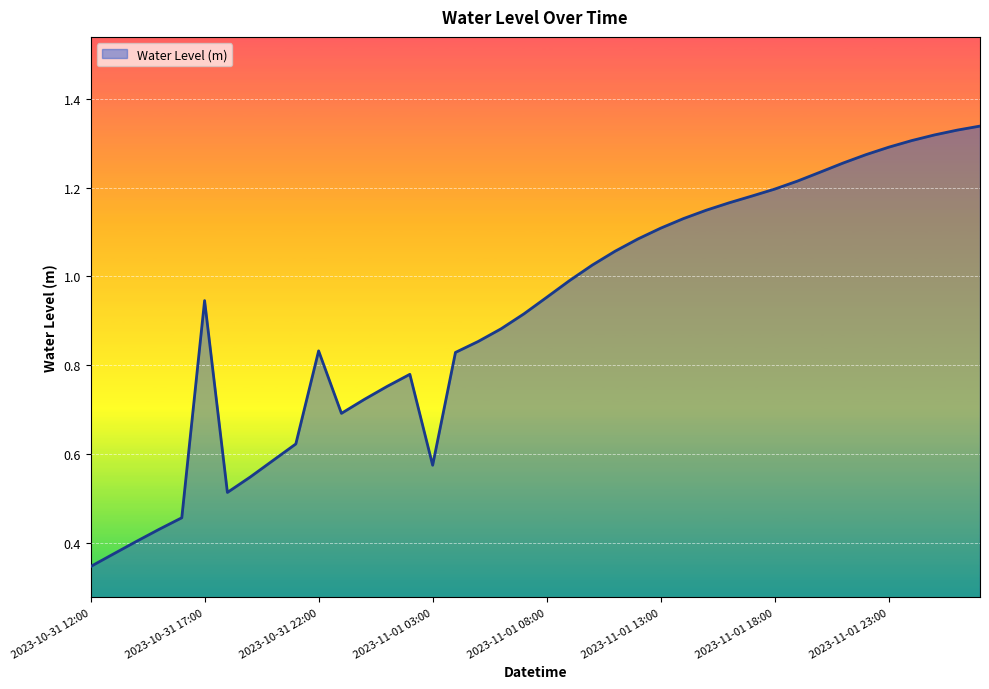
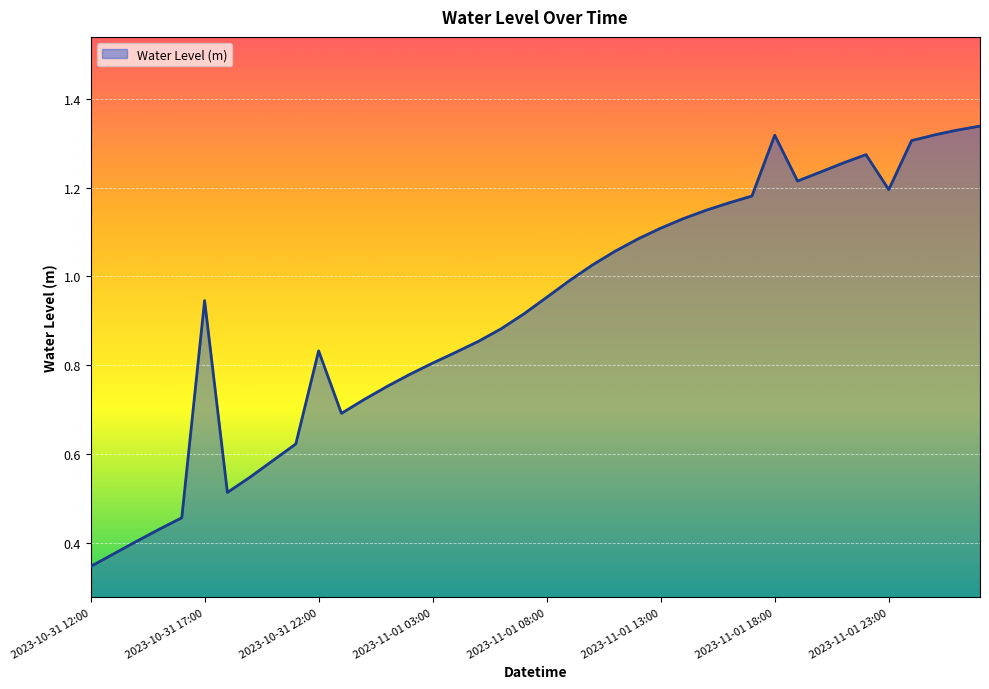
2023-11-01 03:00: 0.58 -> 0.81
2023-11-01 18:00: 1.20 -> 1.32
2023-11-01 23:00: 1.29 -> 1.20
